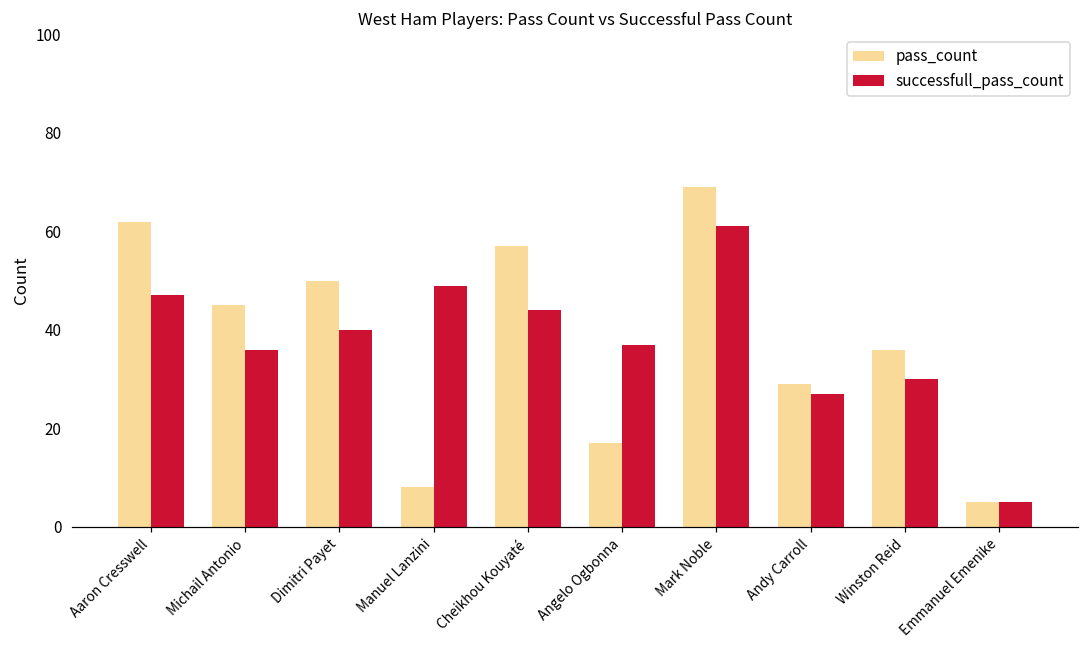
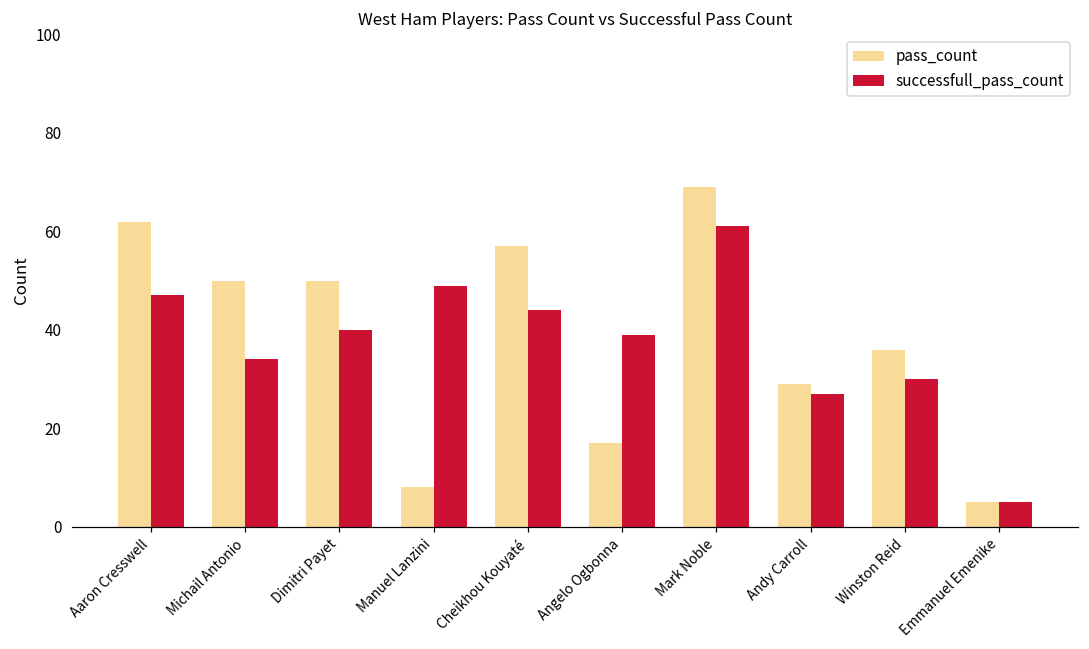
pass_count, Michail Antonio: 45 -> 50
successfull_pass_count, Michail Antonio: 36 -> 34
successfull_pass_count, Angelo Ogbonna: 37 -> 39
